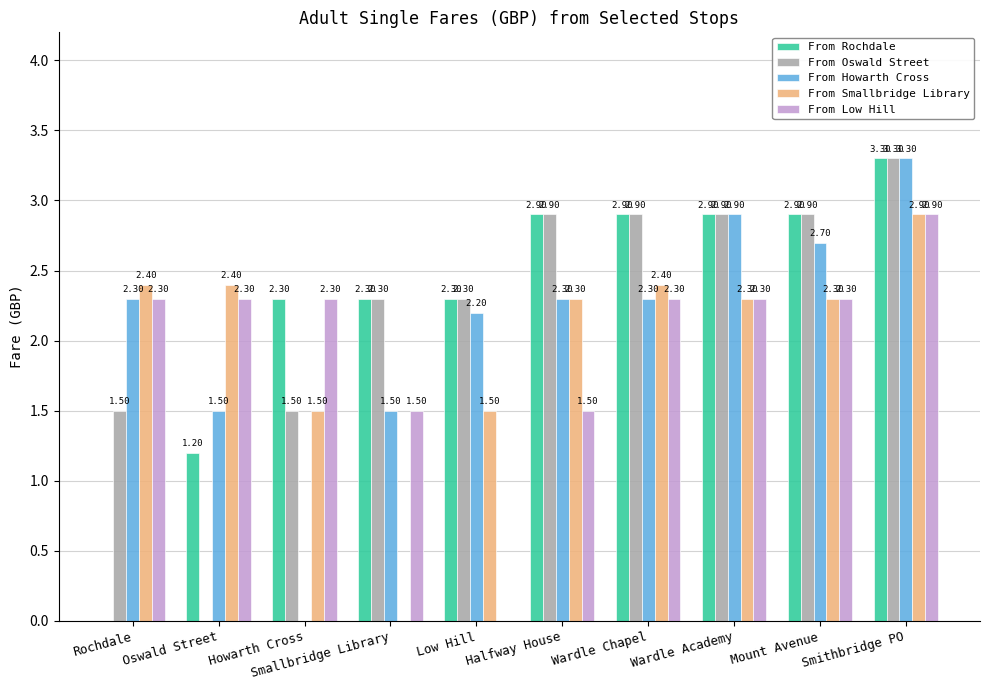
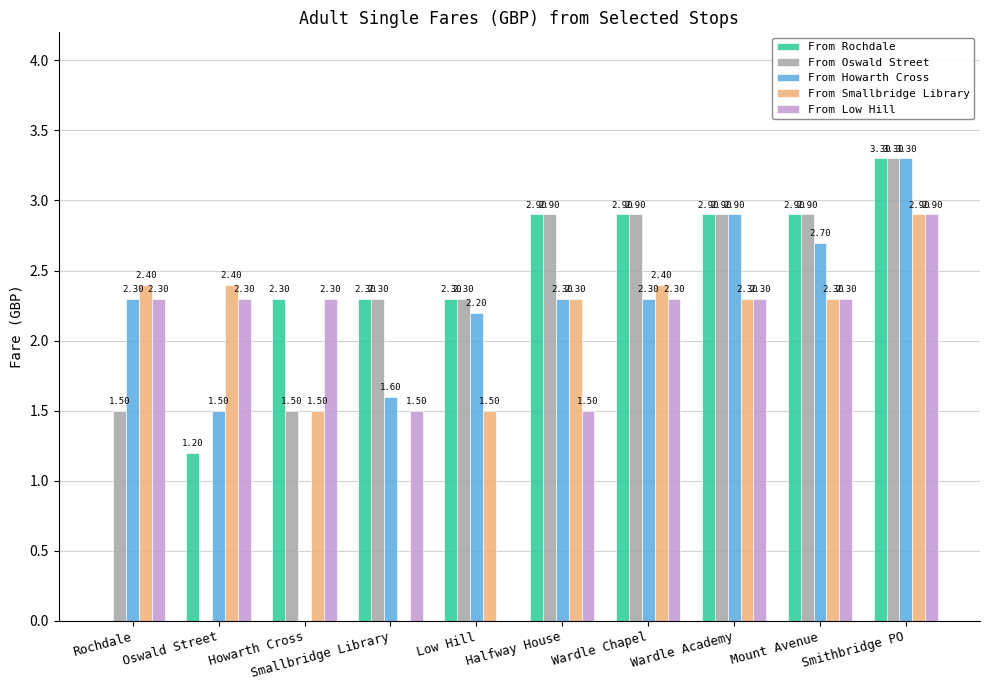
From Howarth Cross, Smallbridge Library: 1.50 -> 1.60
